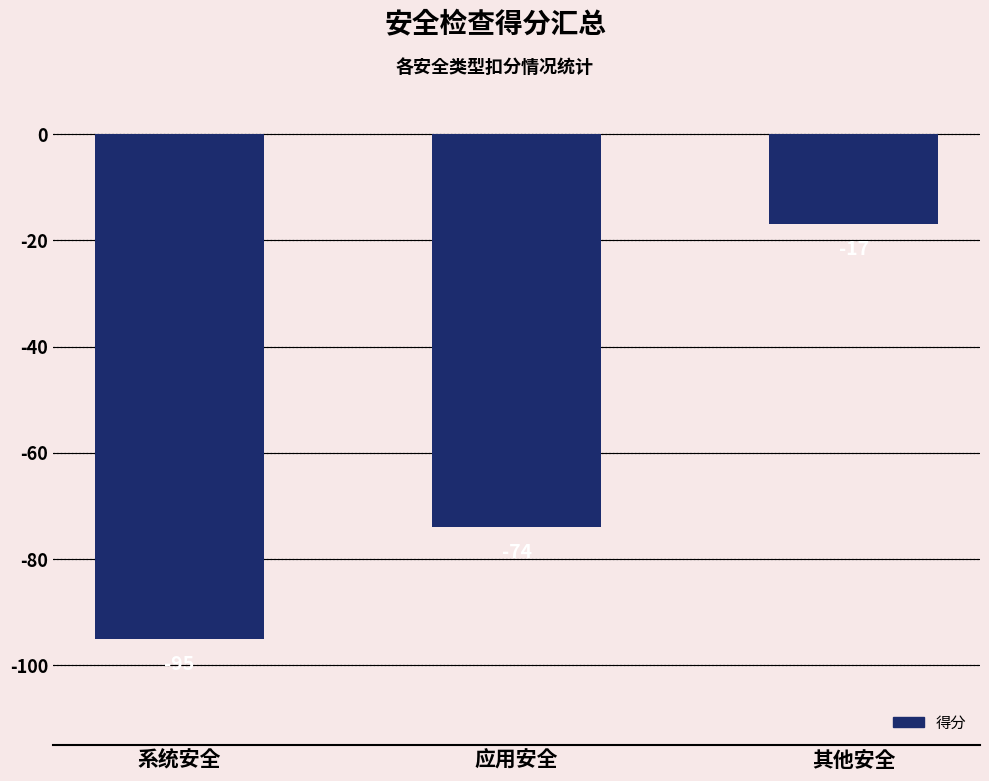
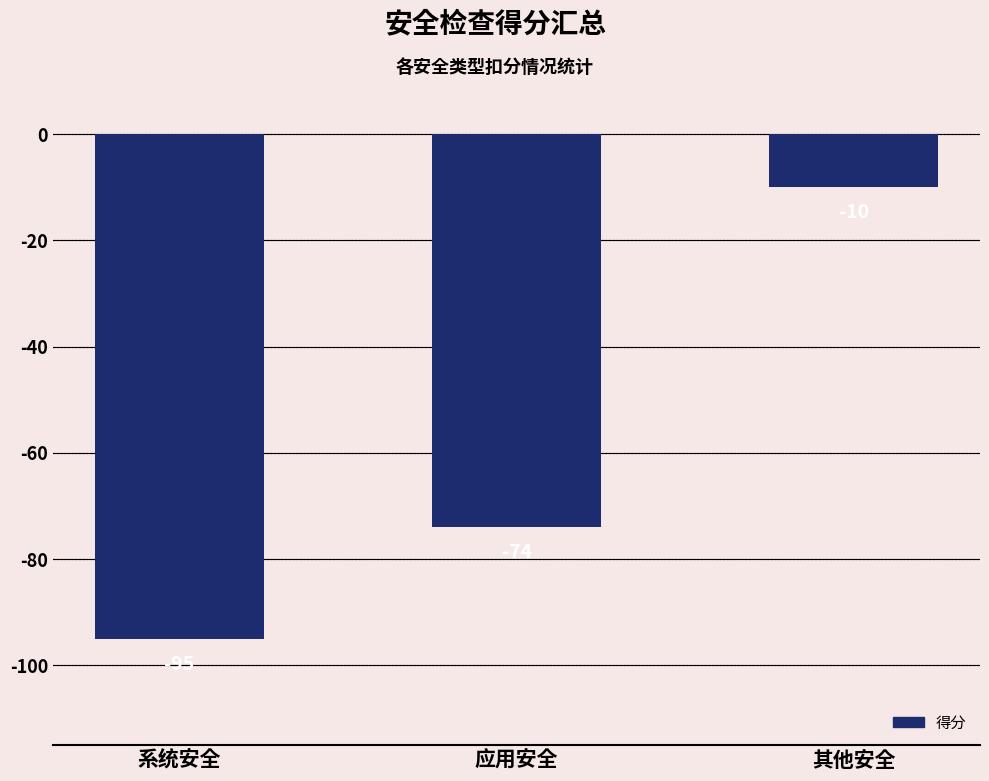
其他安全: -17 -> -10
